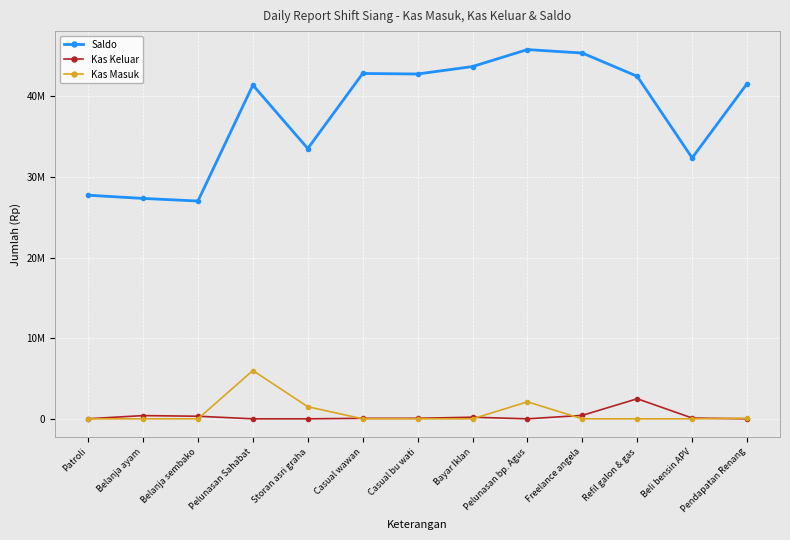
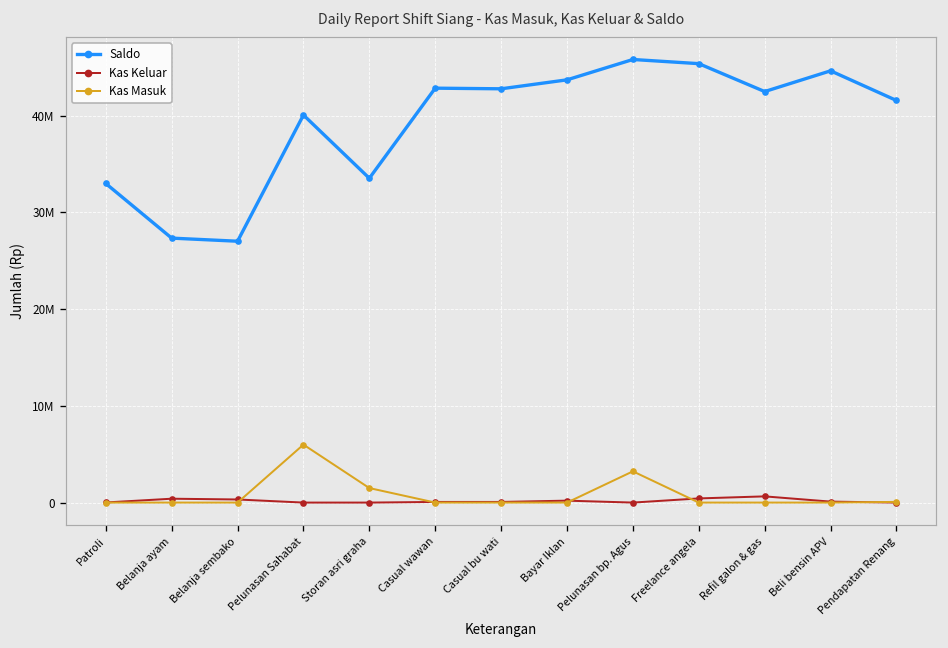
Saldo, Patroli: 28000000 -> 33000000
Saldo, Pelunasan Sahabat: 41000000 -> 40000000
Kas Masuk, Pelunasan bp. Agus: 2000000 -> 3000000
Kas Keluar, Refil galon & gas: 2000000 -> 1000000
Saldo, Beli bensin APV: 32000000 -> 45000000
